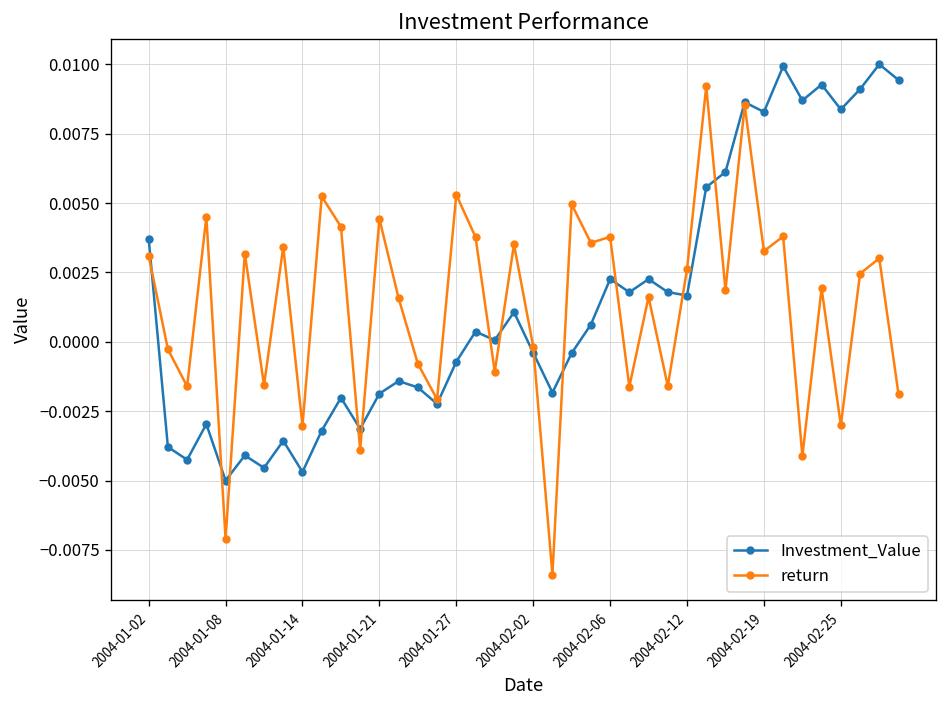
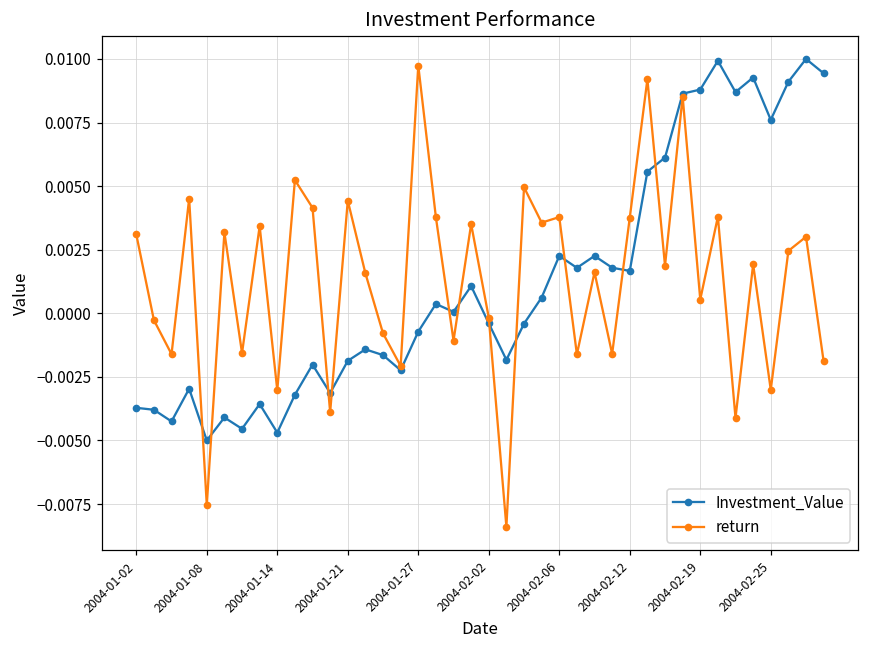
Investment_Value, 2004-01-02: 0.0037 -> -0.0037
return, 2004-01-08: -0.0071 -> -0.0075
return, 2004-01-27: 0.0053 -> 0.0097
return, 2004-02-12: 0.0026 -> 0.0038
Investment_Value, 2004-02-19: 0.0083 -> 0.0088
return, 2004-02-19: 0.0033 -> 0.0005
Investment_Value, 2004-02-25: 0.0084 -> 0.0076
